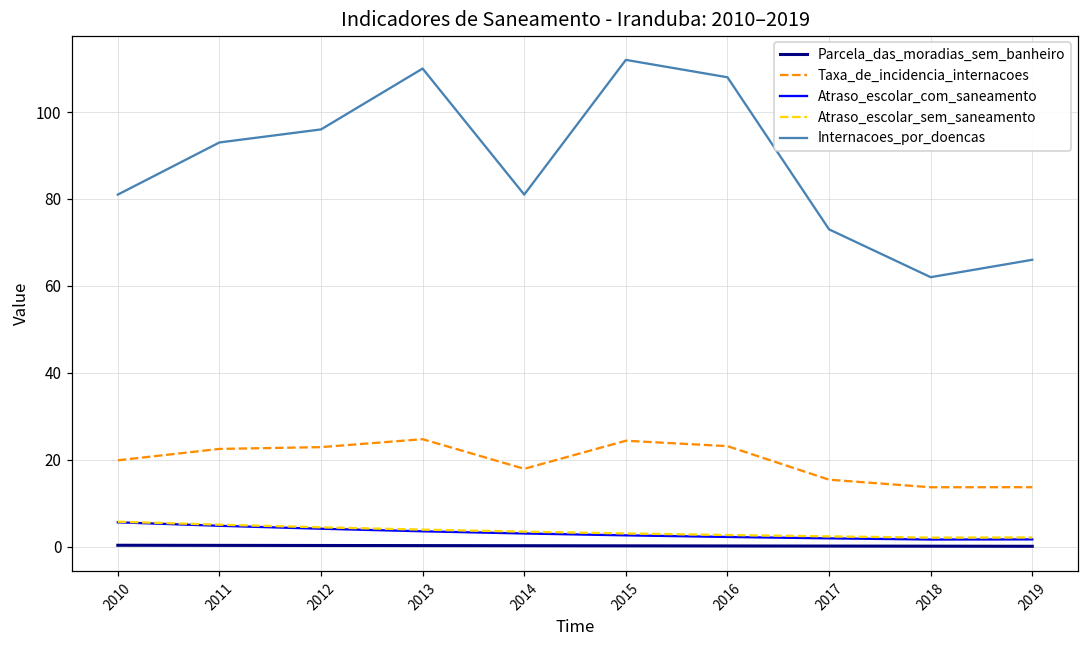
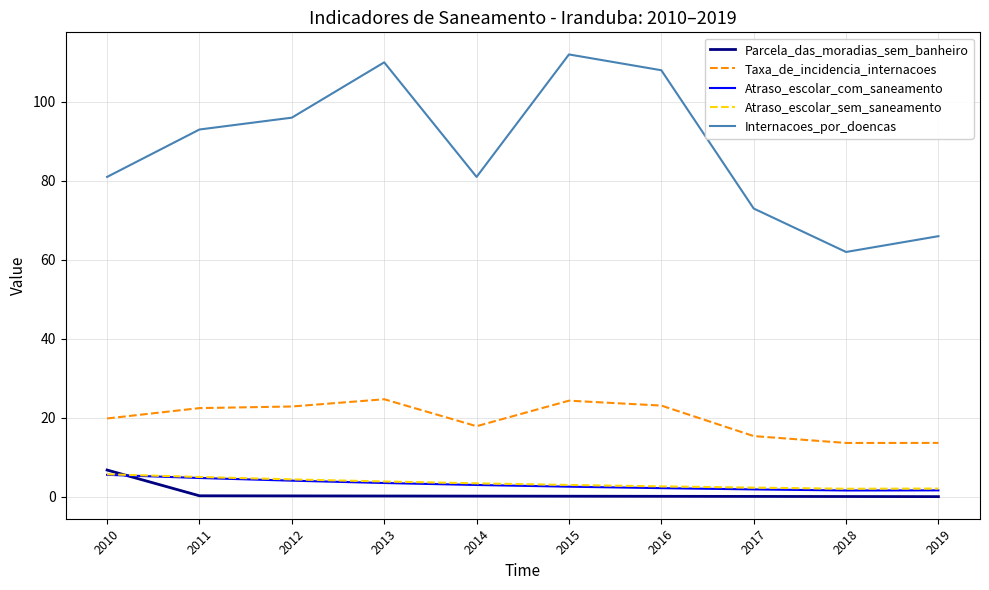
Parcela_das_moradias_sem_banheiro, 2010: 0 -> 7
